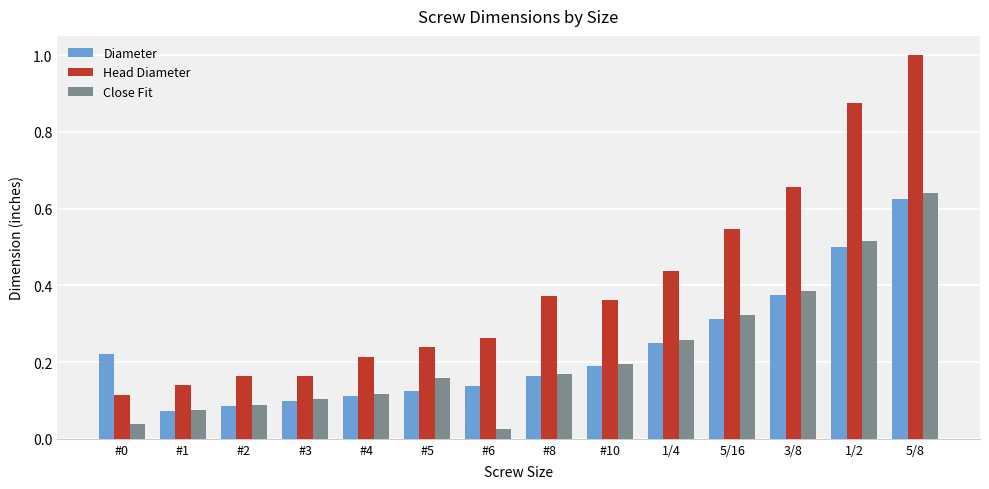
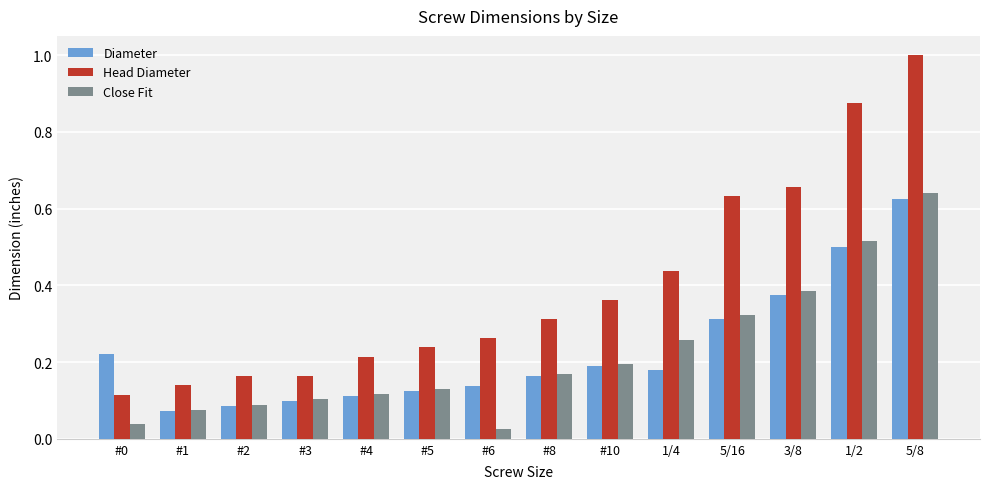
Close Fit, #5: 0.16 -> 0.13
Head Diameter, #8: 0.37 -> 0.31
Diameter, 1/4: 0.25 -> 0.18
Head Diameter, 5/16: 0.55 -> 0.63
